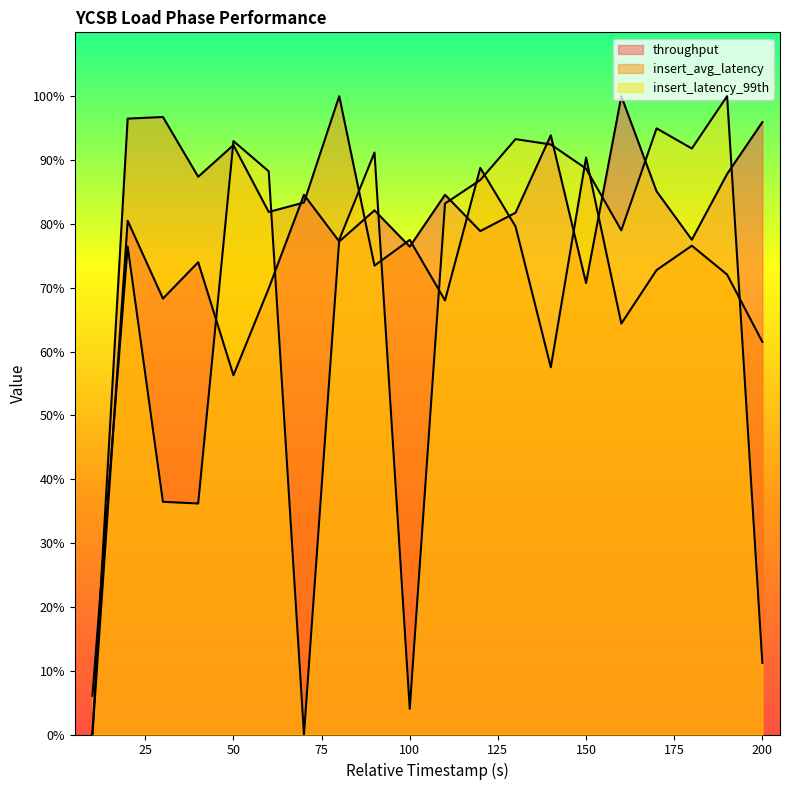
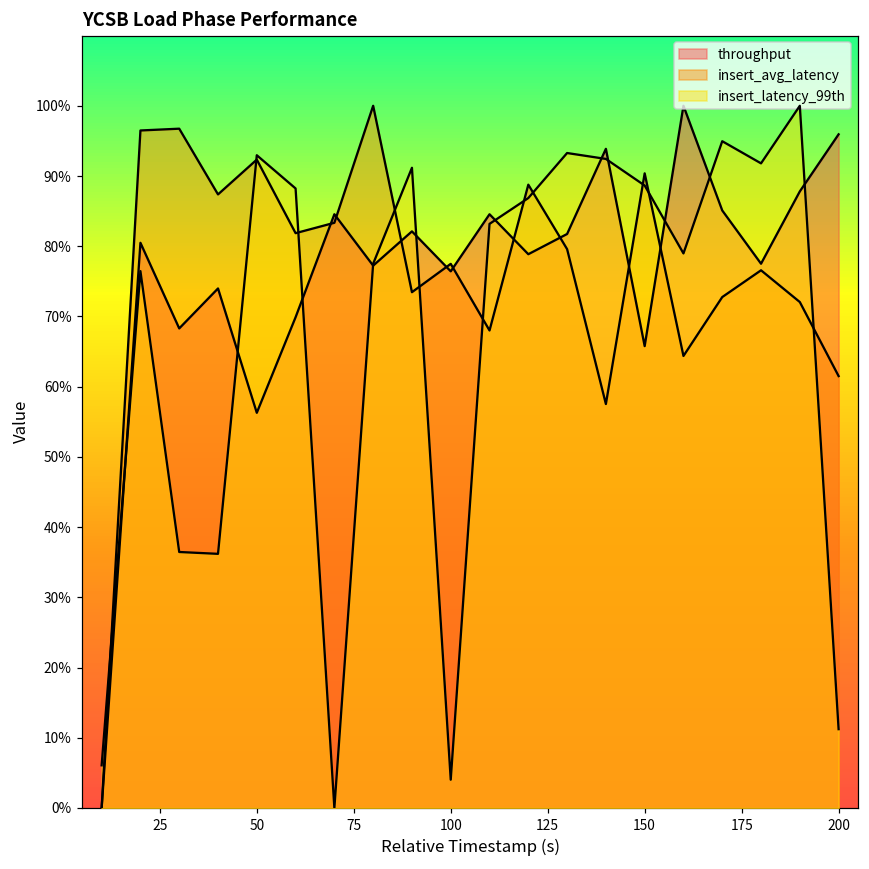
throughput, 150: 71% -> 66%
